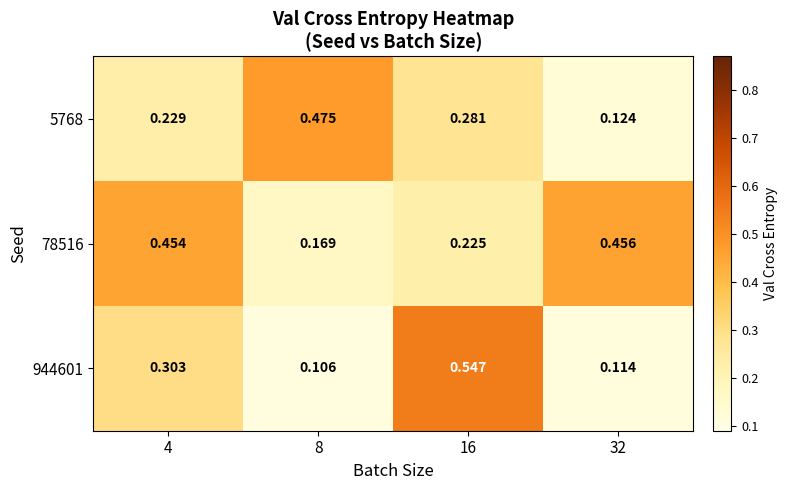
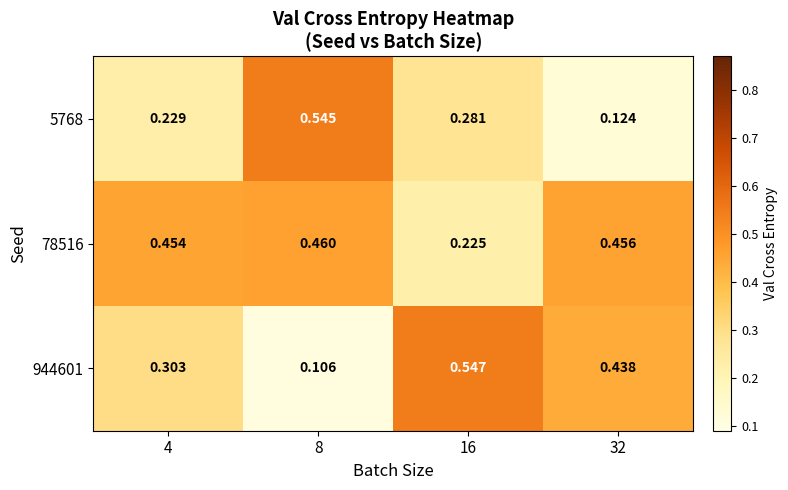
5768, 8: 0.475 -> 0.545
78516, 8: 0.169 -> 0.460
944601, 32: 0.114 -> 0.438
